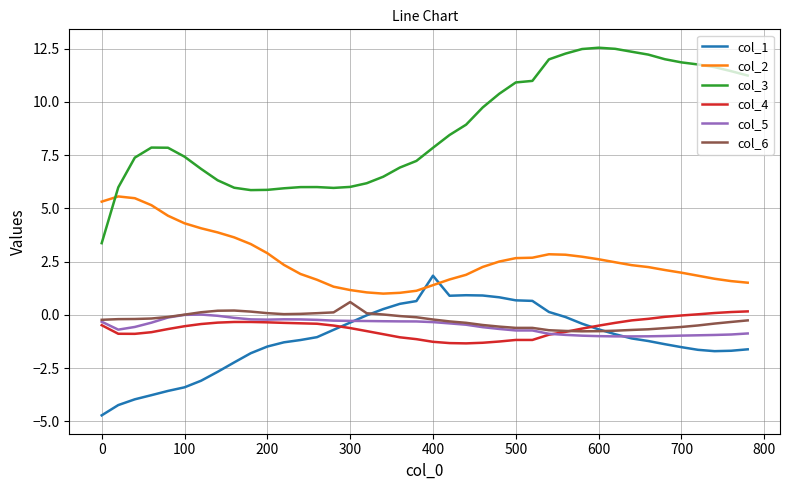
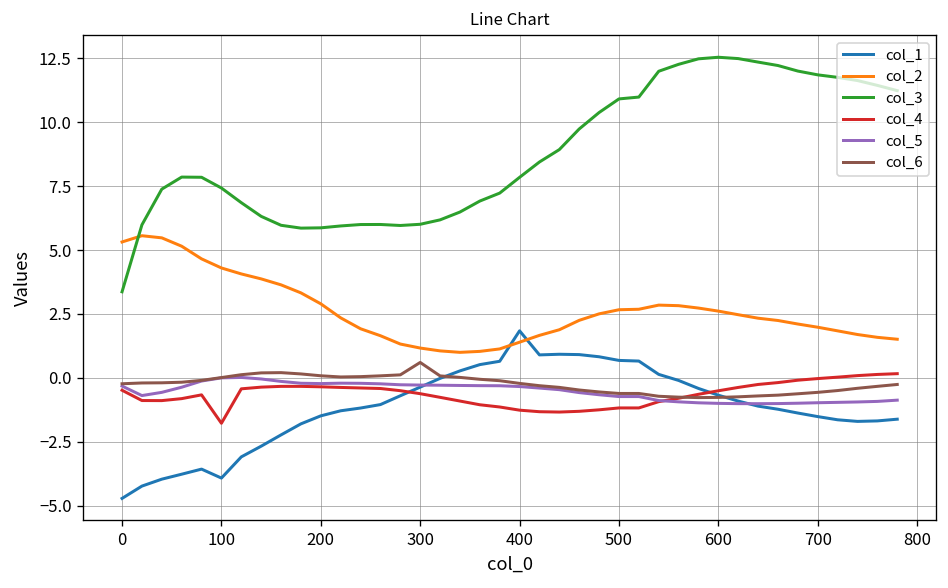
col_1, 100: -3.4 -> -3.9
col_4, 100: -0.5 -> -1.8
